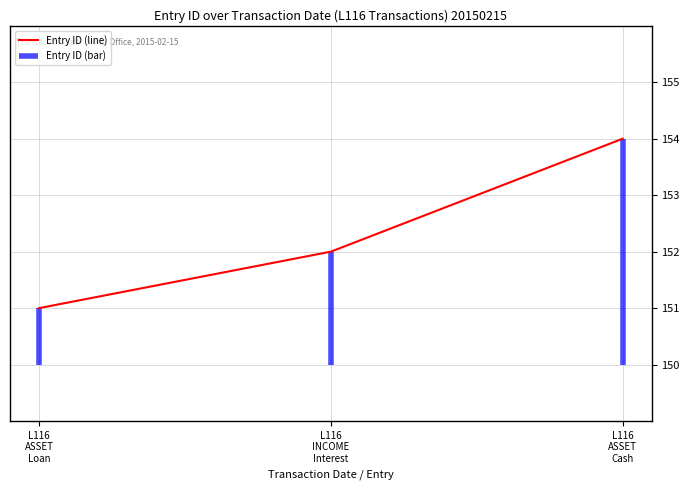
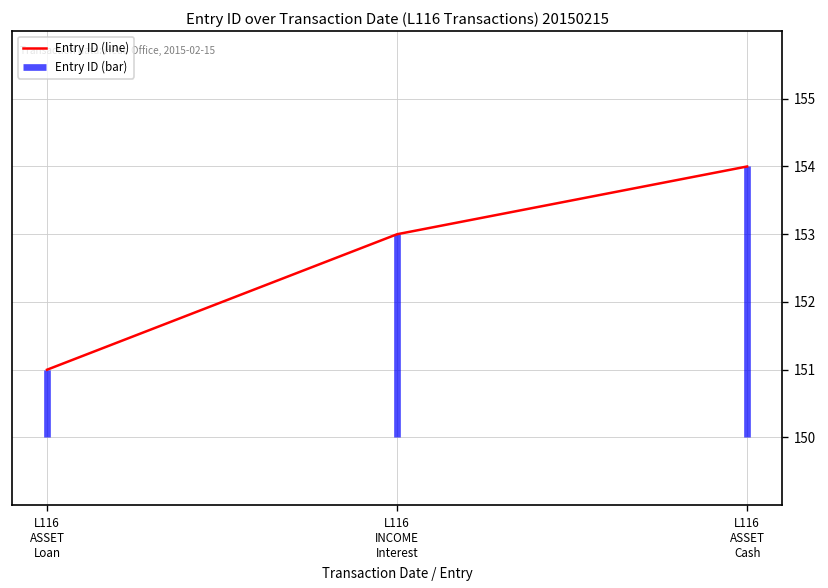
L116 INCOME Interest: 152 -> 153
